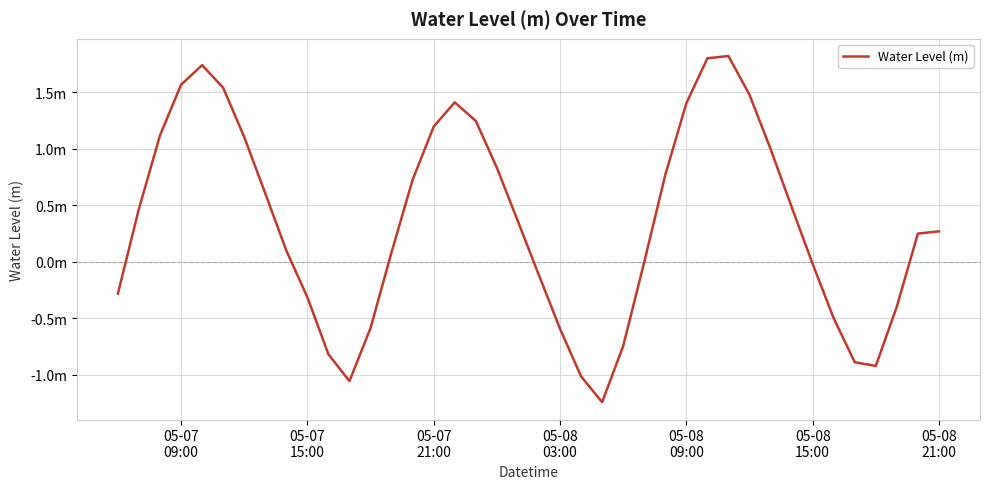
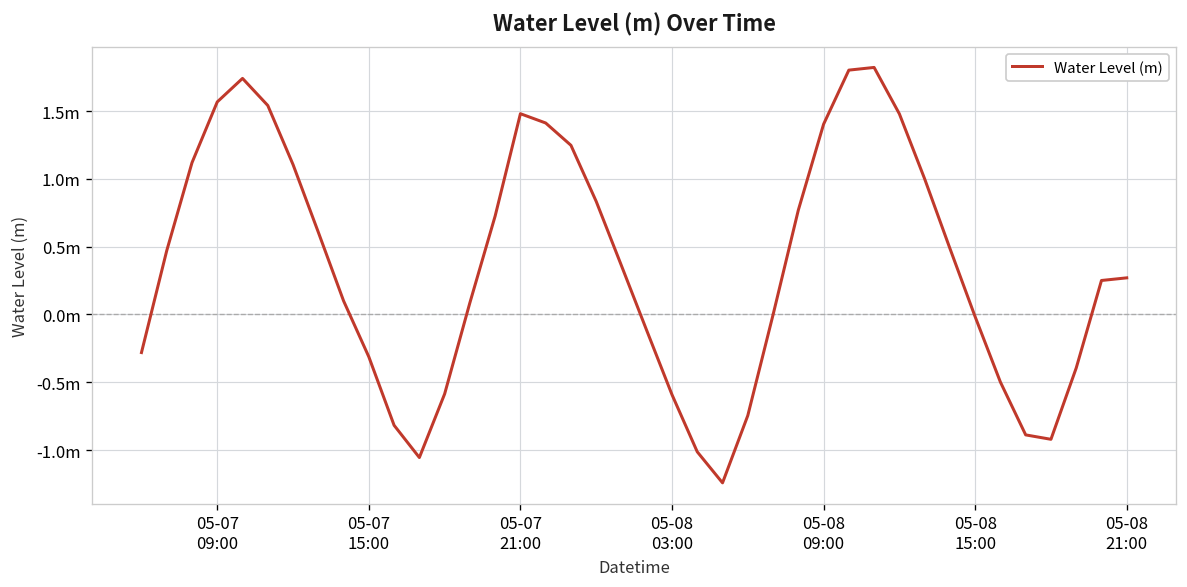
05-07 21:00: 1.20m -> 1.48m
